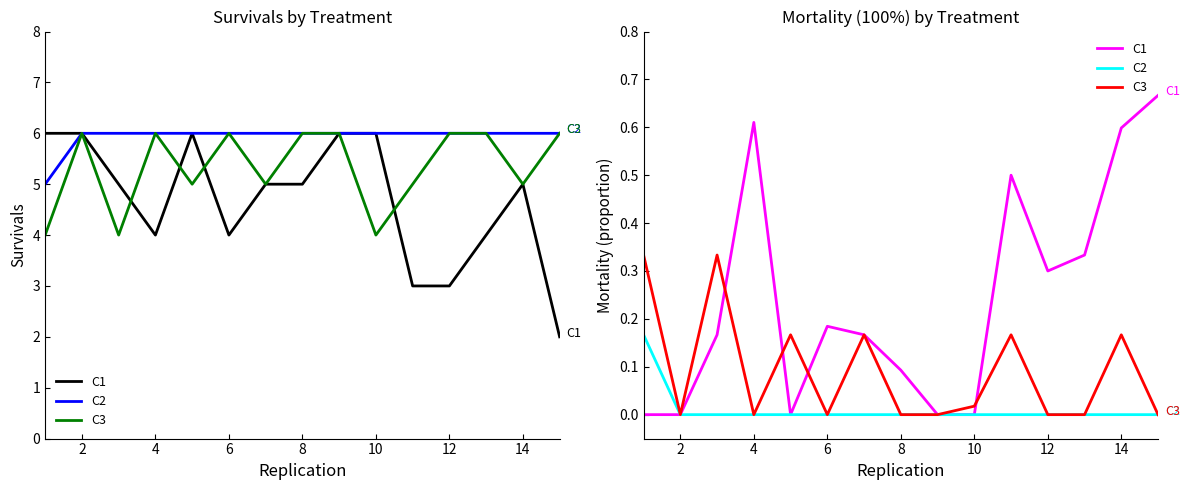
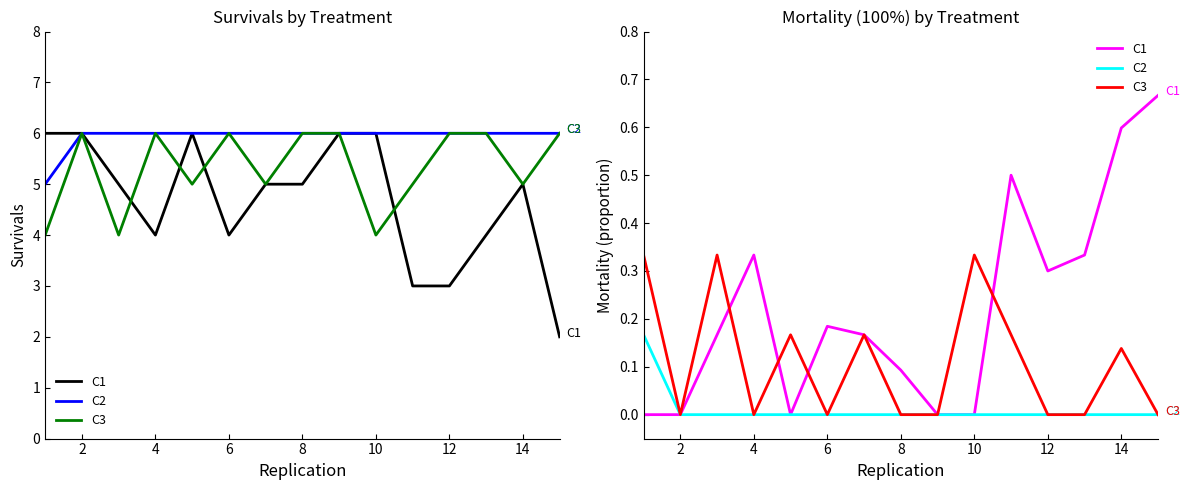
Mortality (100%) by Treatment, C1, 4: 0.61 -> 0.33
Mortality (100%) by Treatment, C3, 10: 0.02 -> 0.33
Mortality (100%) by Treatment, C3, 14: 0.17 -> 0.14
